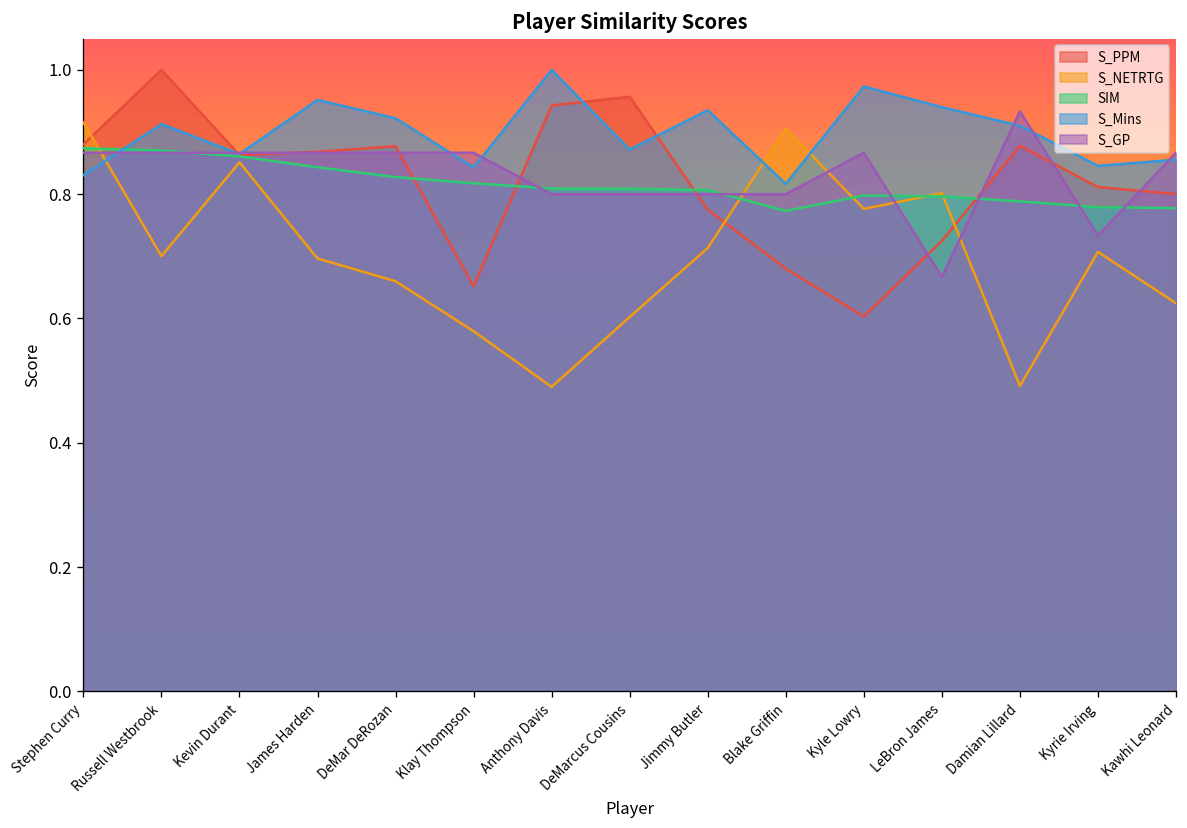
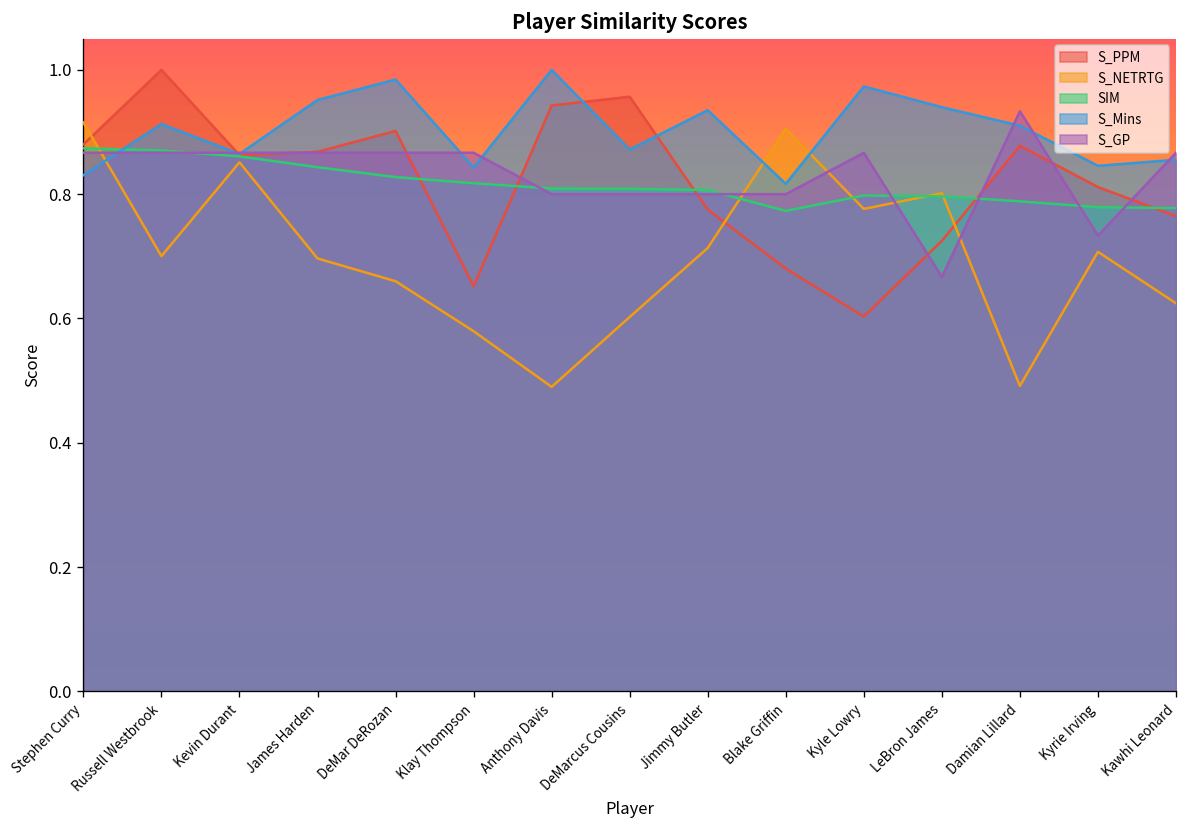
S_PPM, DeMar DeRozan: 0.88 -> 0.90
S_Mins, DeMar DeRozan: 0.92 -> 0.98
S_PPM, Kawhi Leonard: 0.80 -> 0.76
